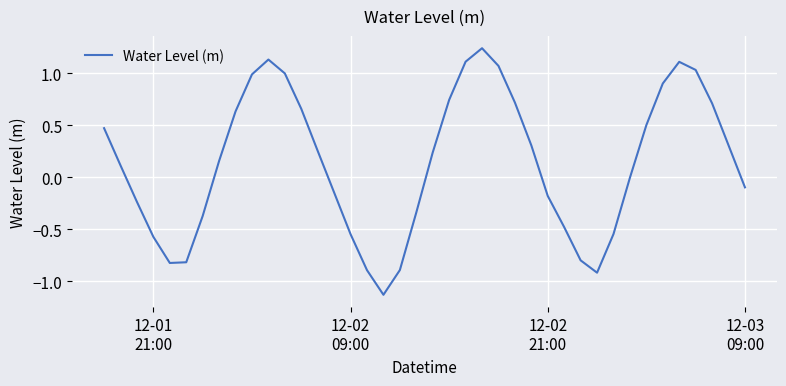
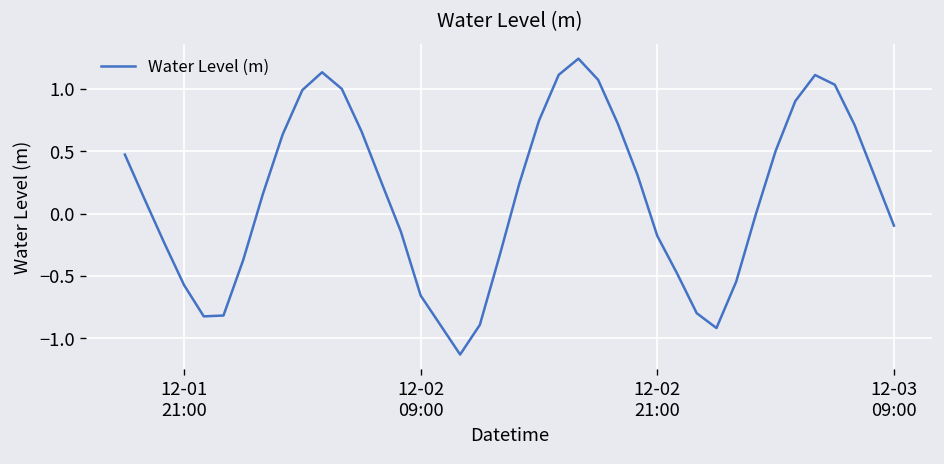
12-02 09:00: -0.55 -> -0.66
